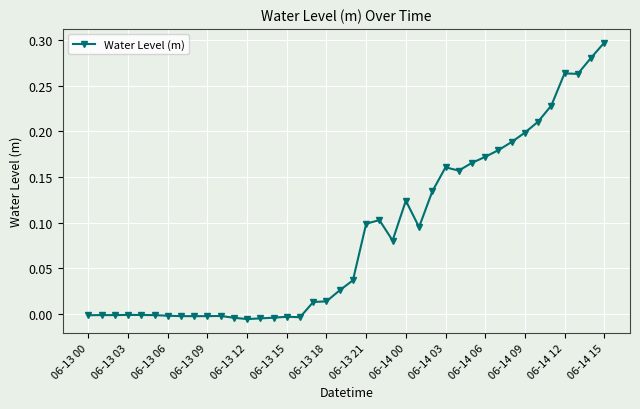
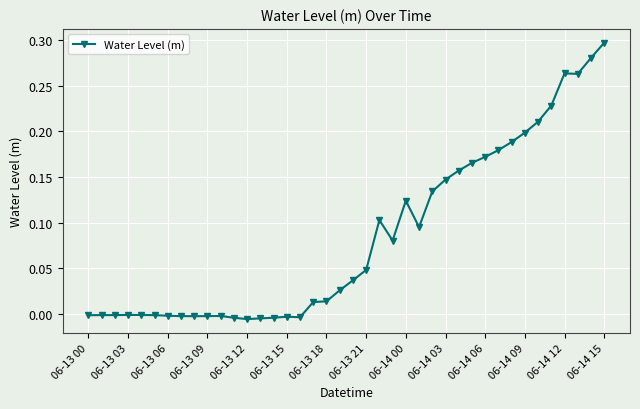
06-13 21: 0.10 -> 0.05
06-14 03: 0.16 -> 0.15
